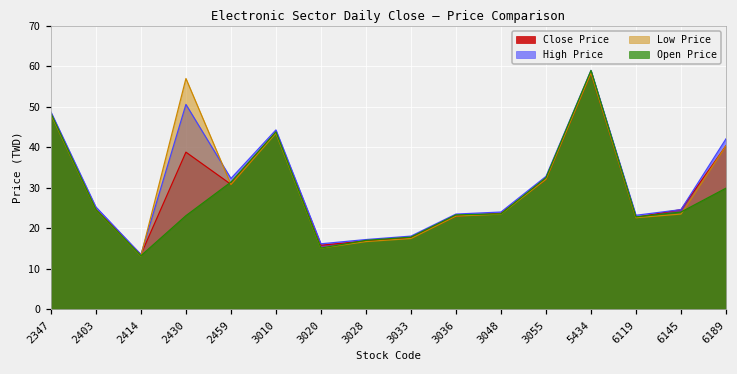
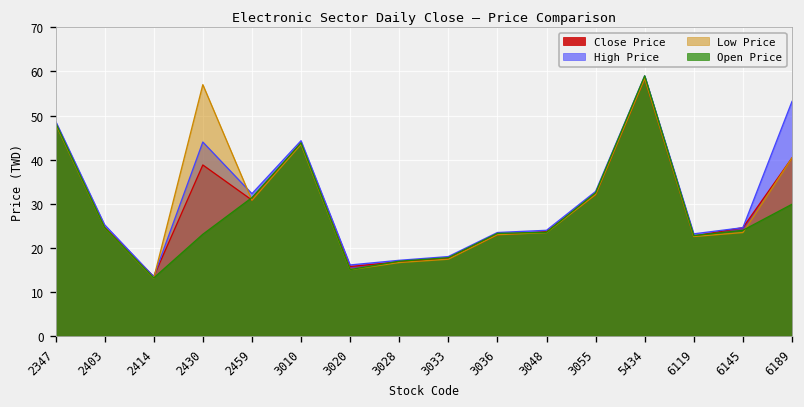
High Price, 2430: 51 -> 44
High Price, 6189: 42 -> 53
